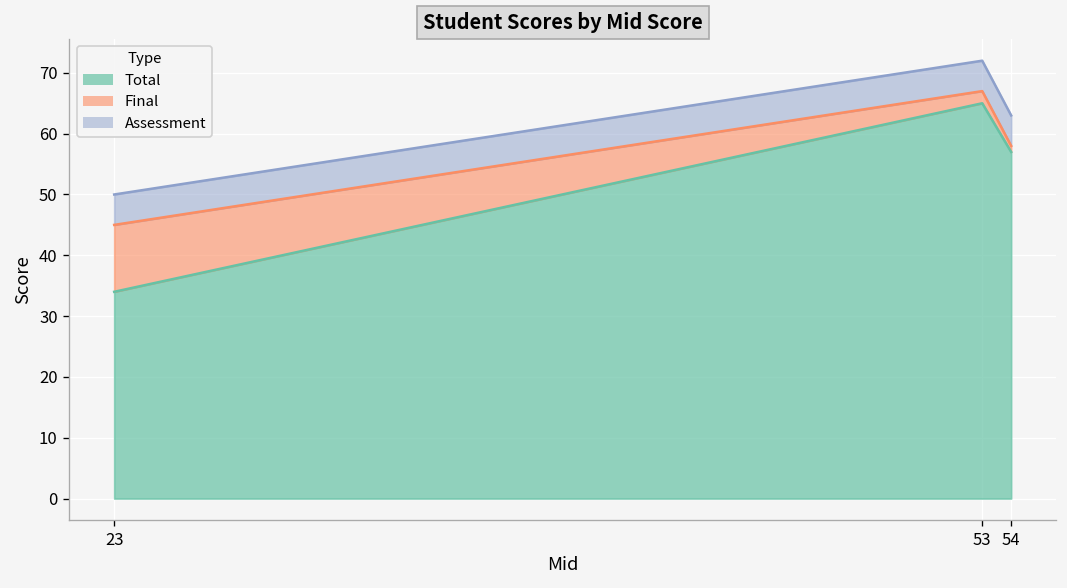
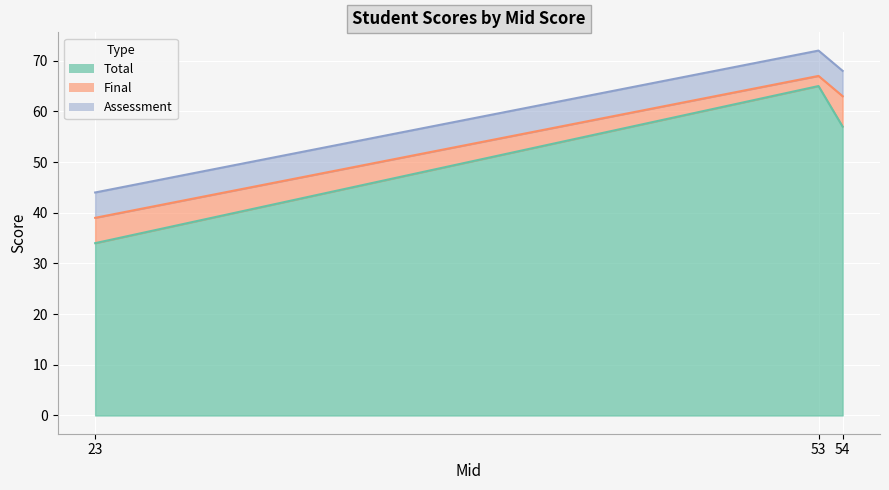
Final, 23: 11 -> 5
Final, 54: 1 -> 6
